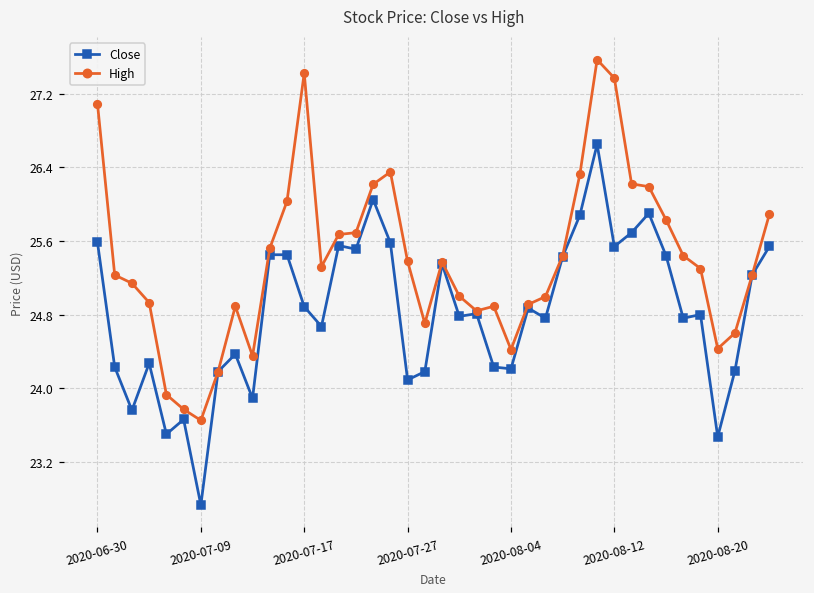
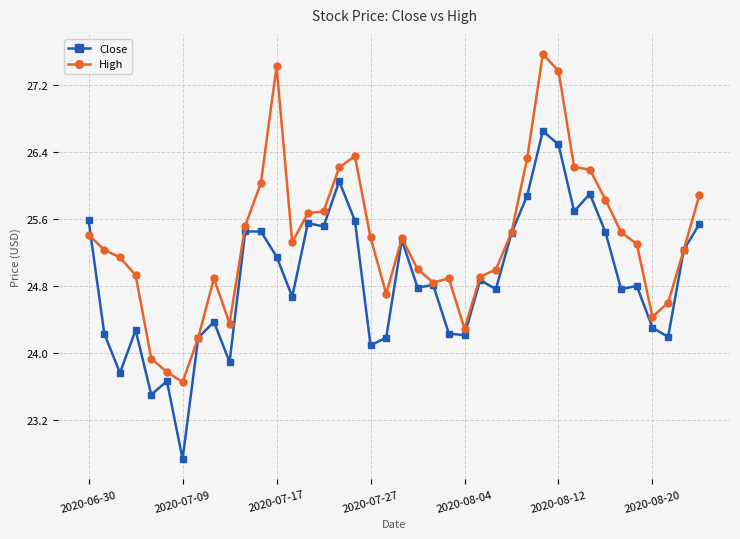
High, 2020-06-30: 27.1 -> 25.4
Close, 2020-07-17: 24.9 -> 25.1
High, 2020-08-04: 24.4 -> 24.3
Close, 2020-08-12: 25.5 -> 26.5
Close, 2020-08-20: 23.5 -> 24.3
